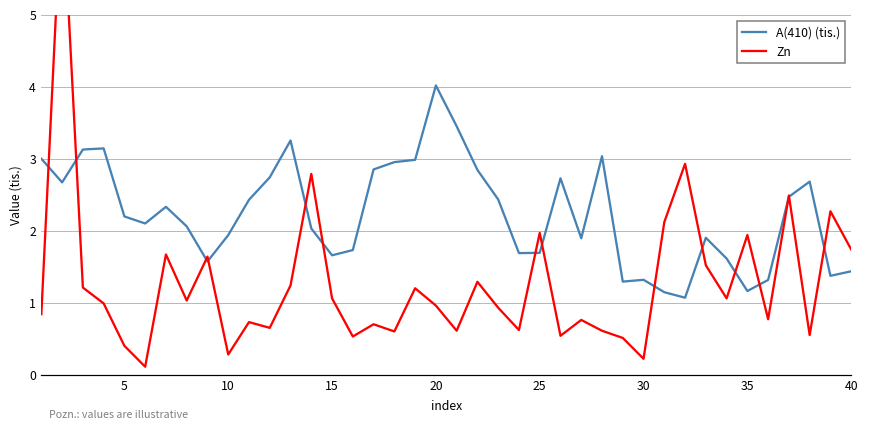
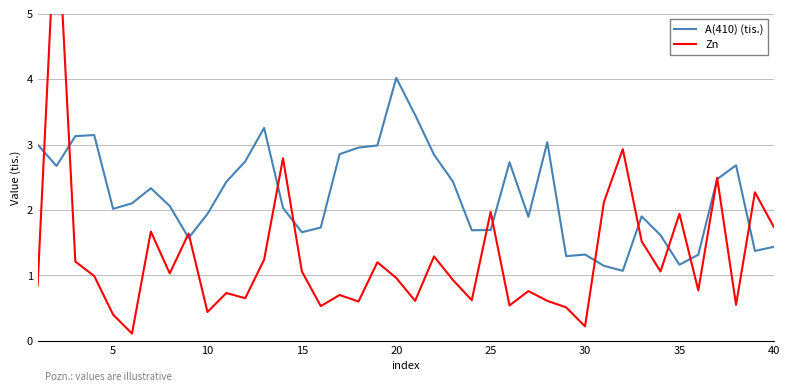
A(410) (tis.), 5: 2.2 -> 2.0
Zn, 10: 0.3 -> 0.4
